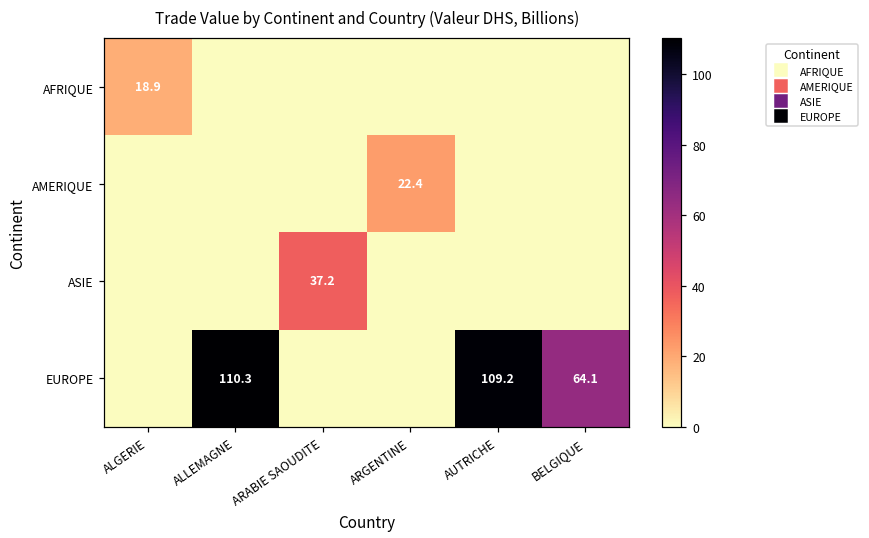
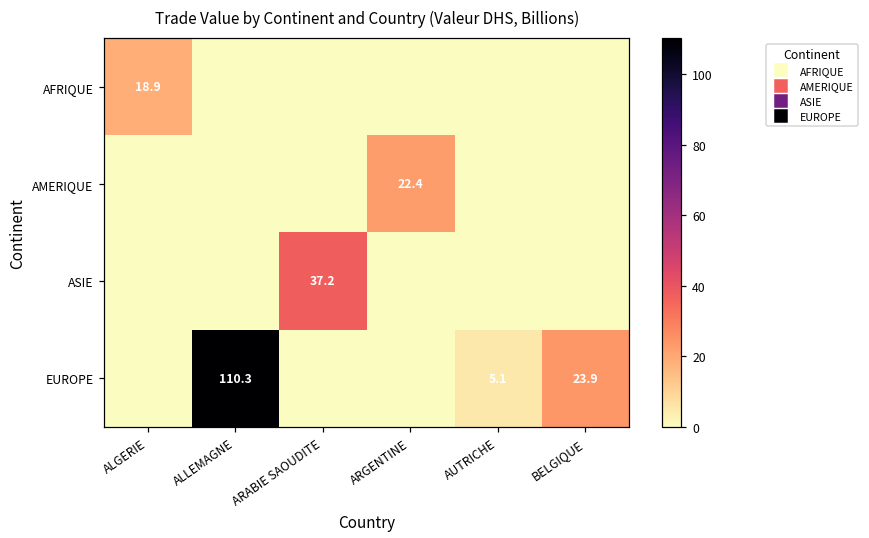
EUROPE, AUTRICHE: 109.2 -> 5.1
EUROPE, BELGIQUE: 64.1 -> 23.9
